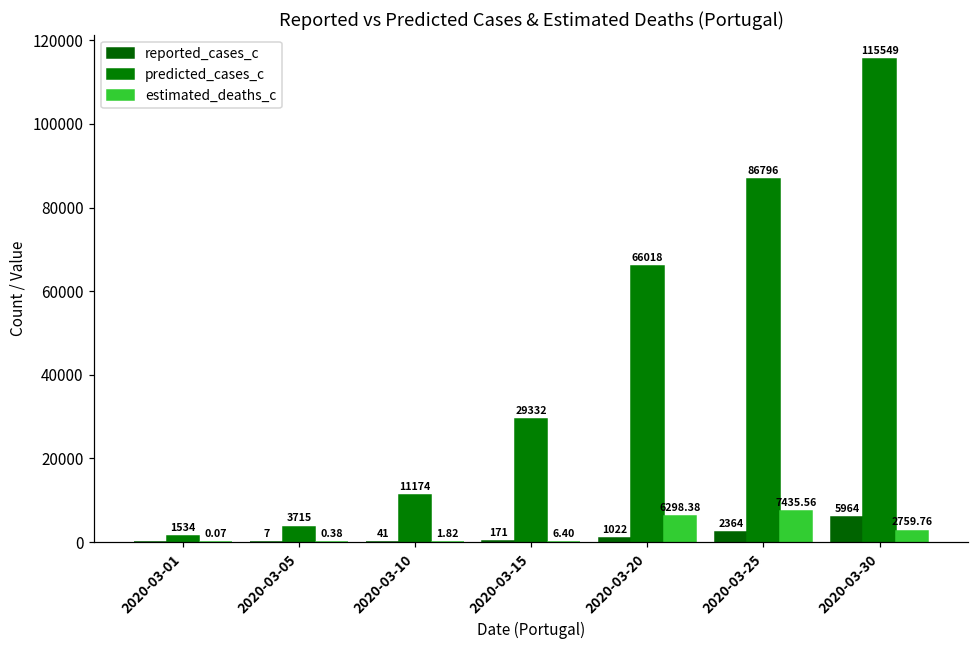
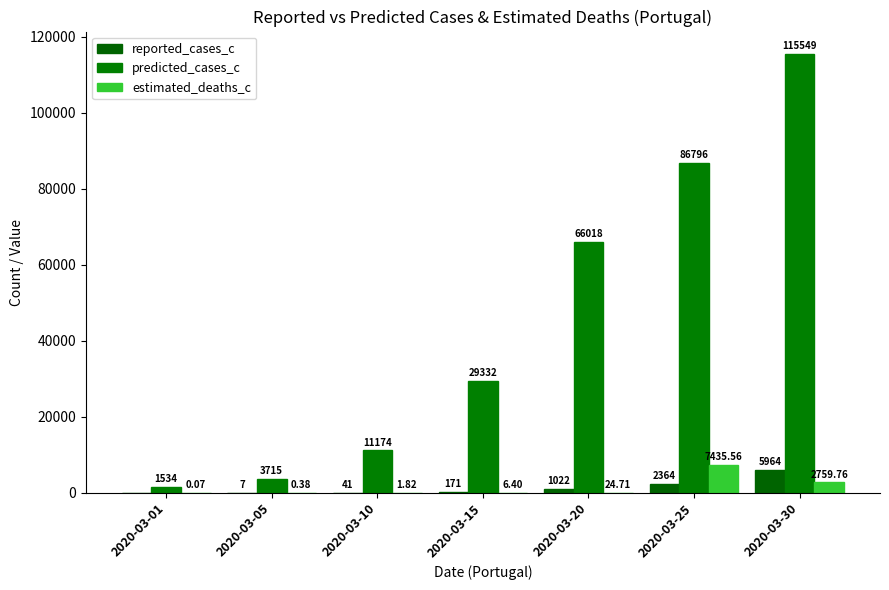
estimated_deaths_c, 2020-03-20: 6298.38 -> 24.71
